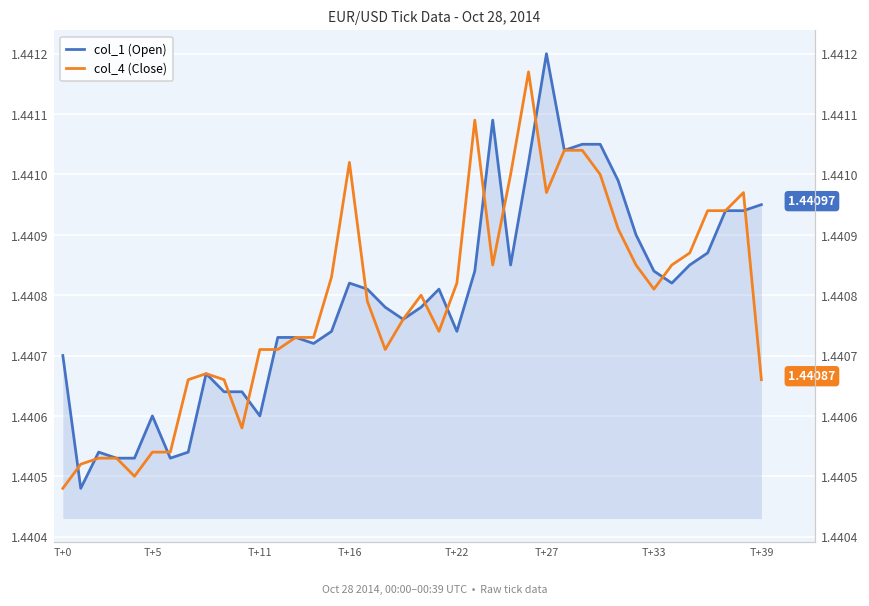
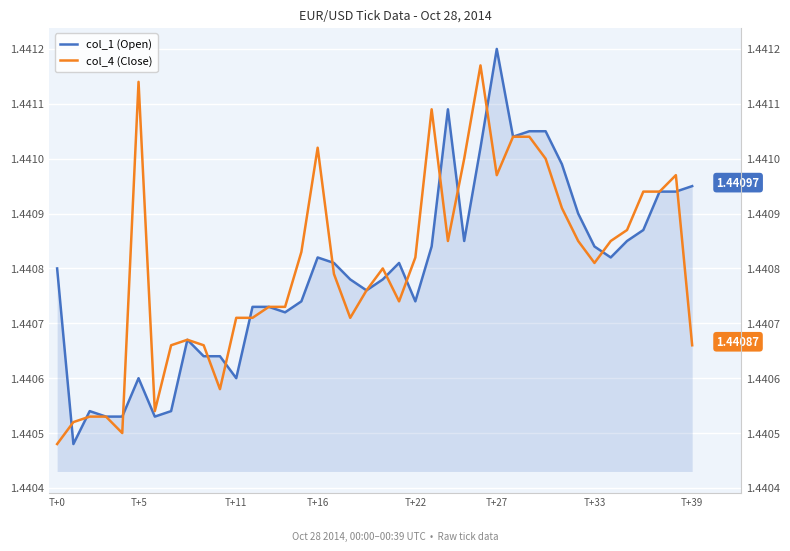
col_1 (Open), T+0: 1.4407 -> 1.4408
col_4 (Close), T+5: 1.44054 -> 1.44114
